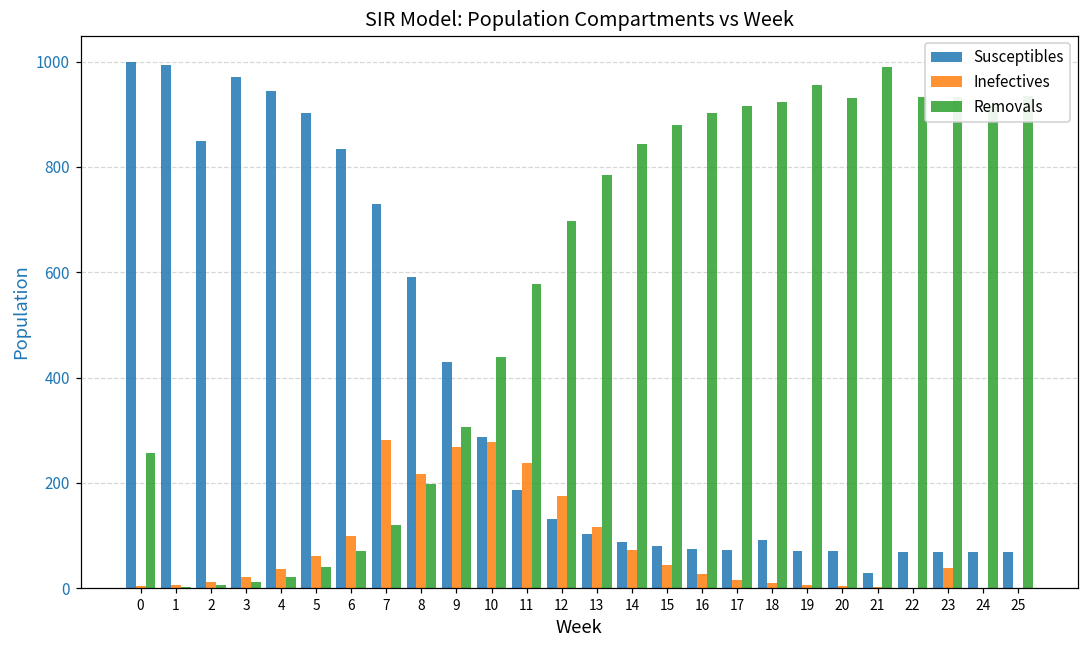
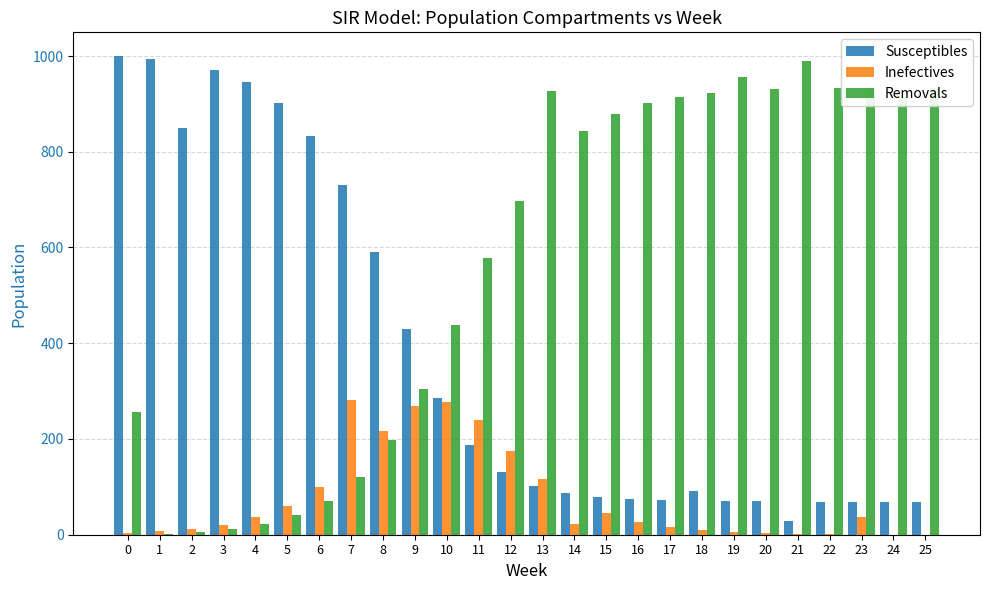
Removals, 13: 790 -> 930
Inefectives, 14: 70 -> 20
